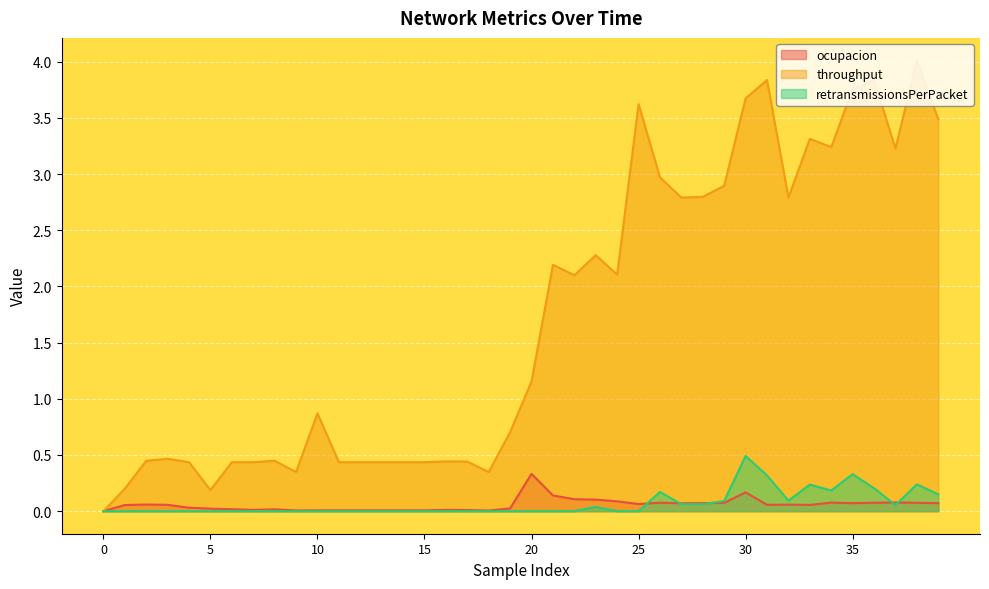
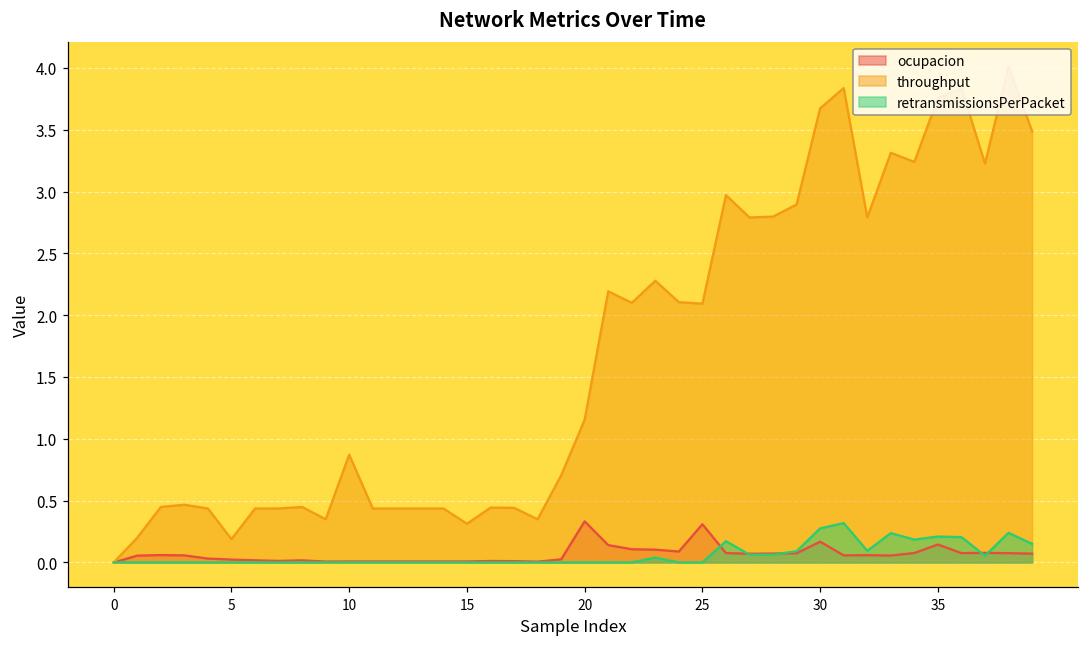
throughput, 15: 0.44 -> 0.31
ocupacion, 25: 0.06 -> 0.31
throughput, 25: 3.62 -> 2.09
retransmissionsPerPacket, 30: 0.49 -> 0.28
ocupacion, 35: 0.07 -> 0.14
retransmissionsPerPacket, 35: 0.33 -> 0.21
